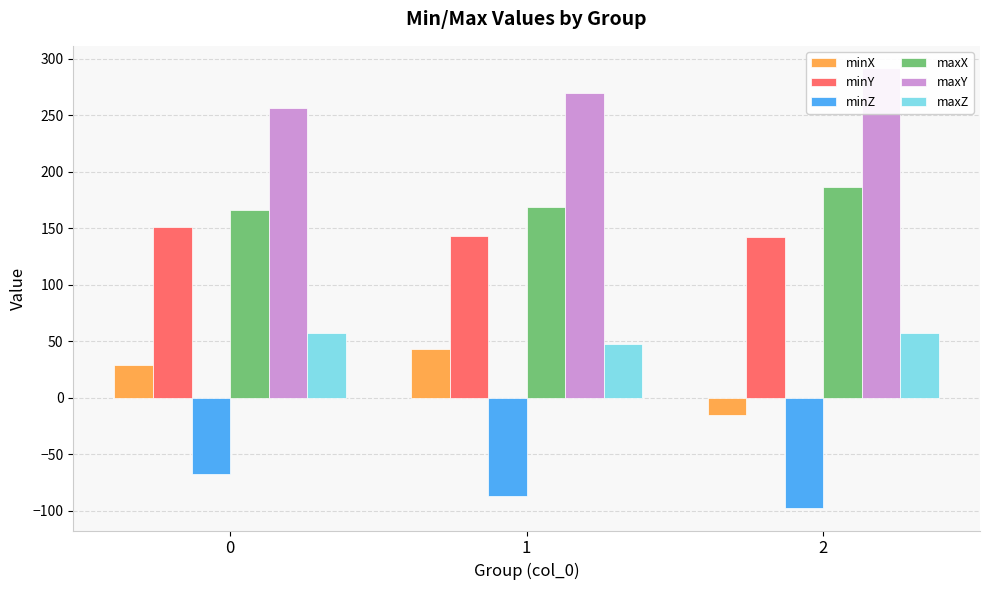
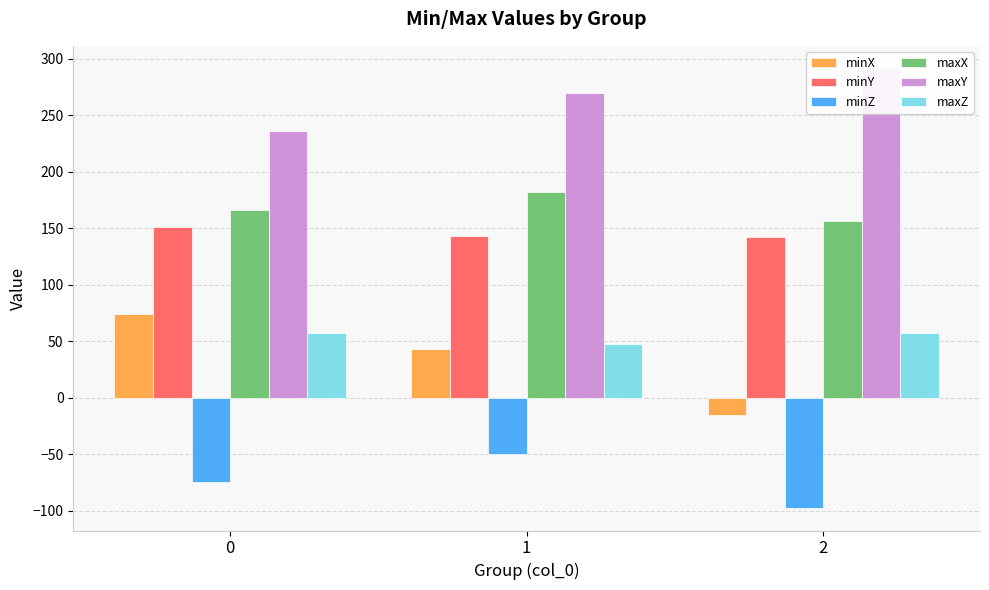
minX, 0: 29 -> 74
minZ, 0: -68 -> -75
maxY, 0: 257 -> 236
minZ, 1: -87 -> -50
maxX, 1: 168 -> 182
maxX, 2: 186 -> 157
